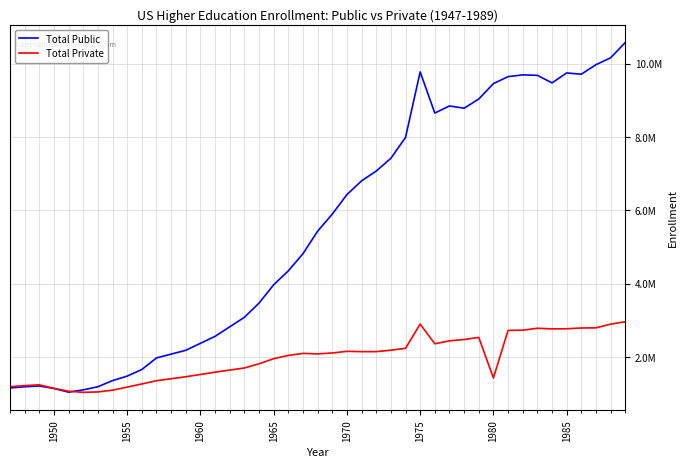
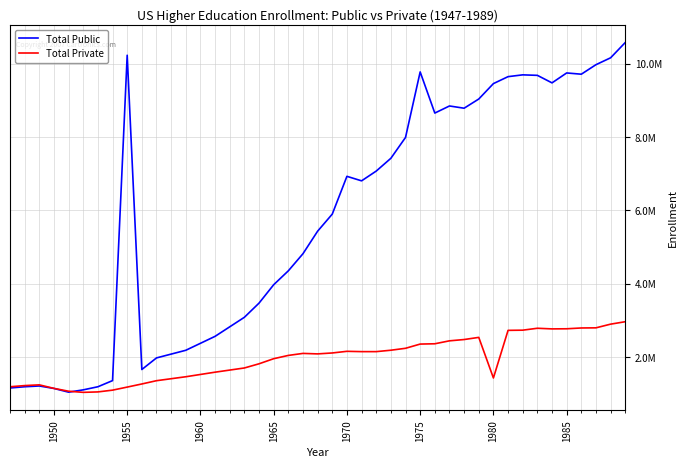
Total Public, 1955: 1500000 -> 10200000
Total Public, 1970: 6400000 -> 6900000
Total Private, 1975: 2900000 -> 2400000
